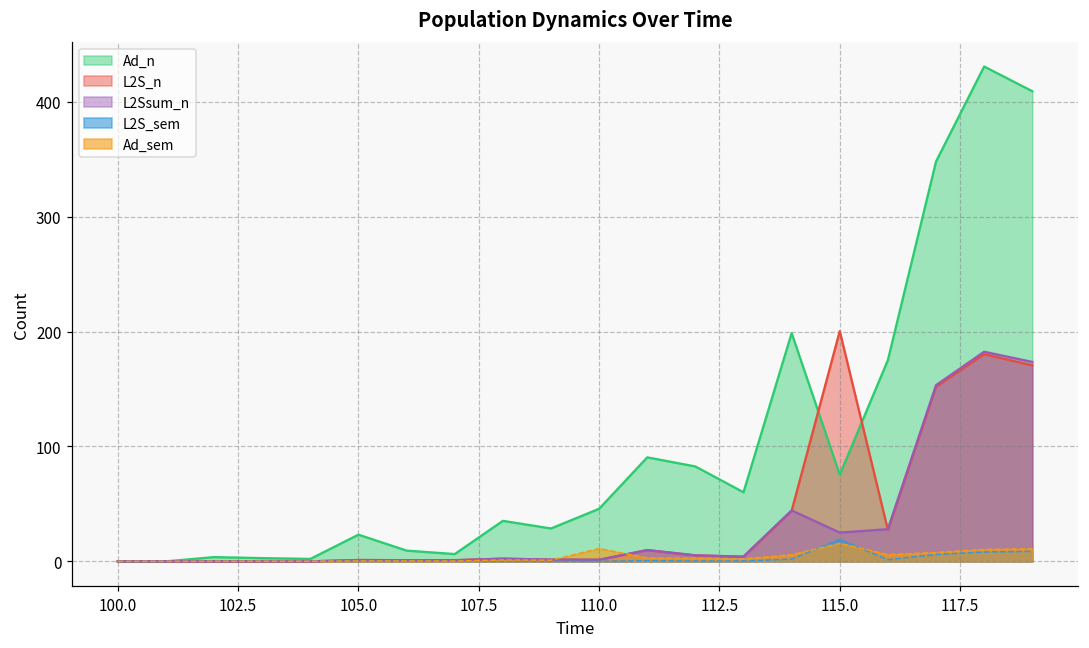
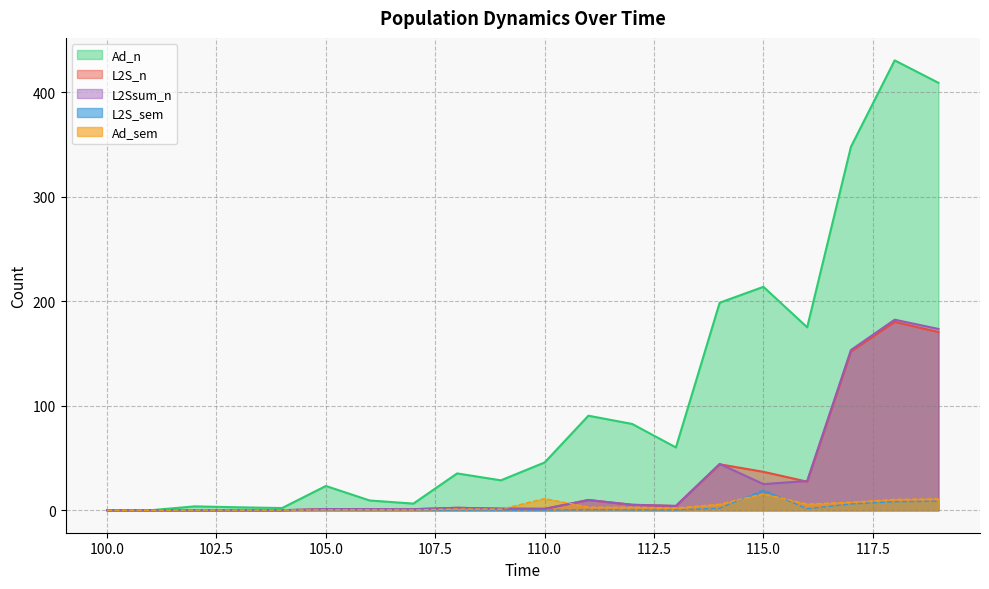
Ad_n, 115.0: 75 -> 214
L2S_n, 115.0: 200 -> 37
